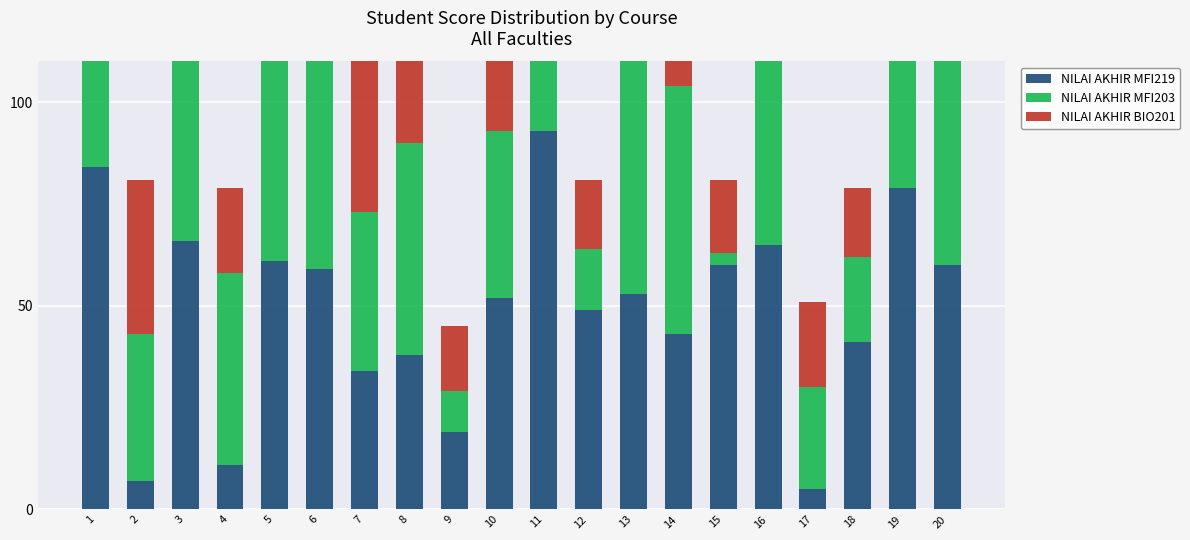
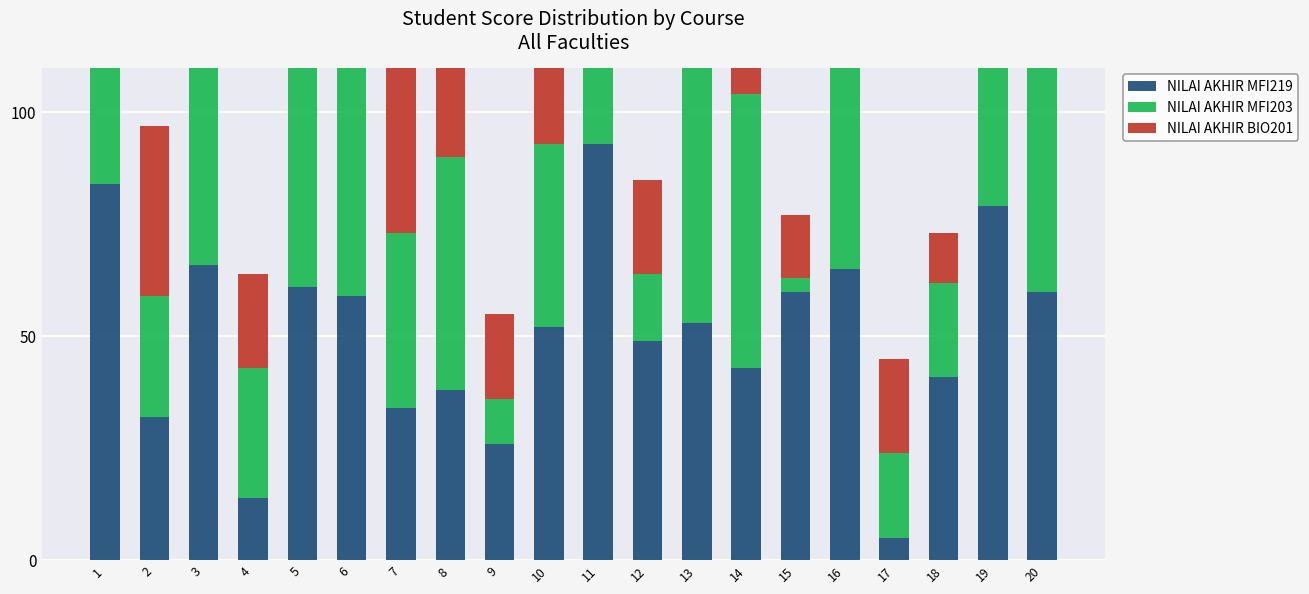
NILAI AKHIR MFI219, 2: 7 -> 32
NILAI AKHIR MFI203, 2: 36 -> 27
NILAI AKHIR MFI219, 4: 11 -> 14
NILAI AKHIR MFI203, 4: 47 -> 29
NILAI AKHIR MFI219, 9: 19 -> 26
NILAI AKHIR BIO201, 9: 16 -> 19
NILAI AKHIR BIO201, 12: 17 -> 21
NILAI AKHIR BIO201, 15: 18 -> 14
NILAI AKHIR MFI203, 17: 25 -> 19
NILAI AKHIR BIO201, 18: 17 -> 11
